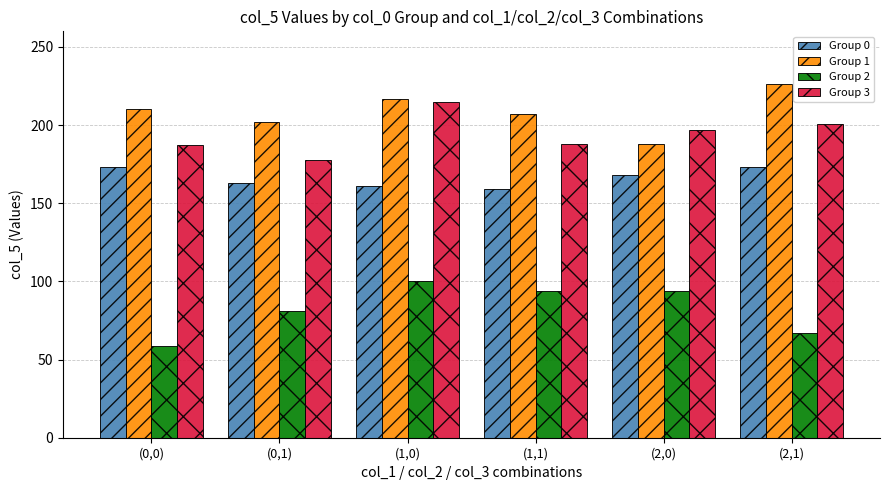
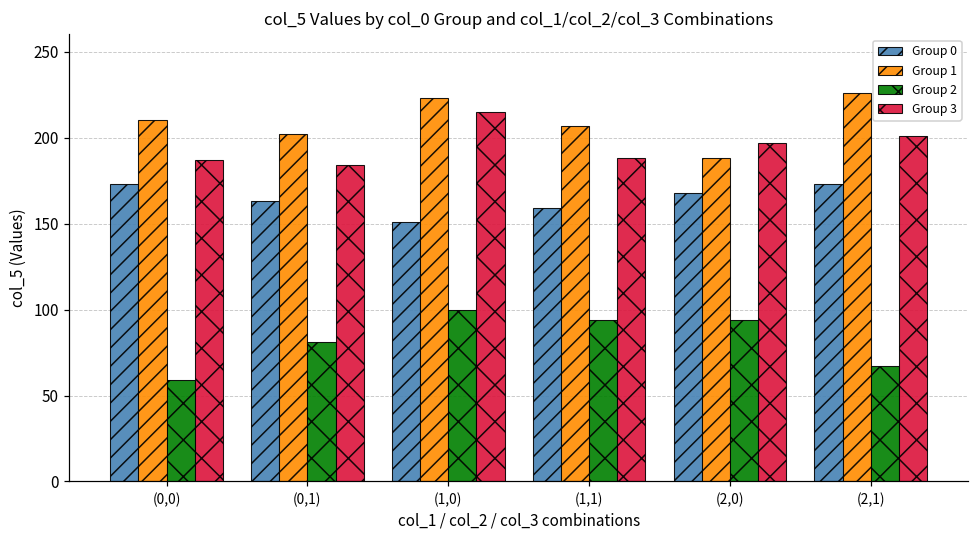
Group 3, (0,1): 178 -> 184
Group 0, (1,0): 161 -> 151
Group 1, (1,0): 217 -> 223
